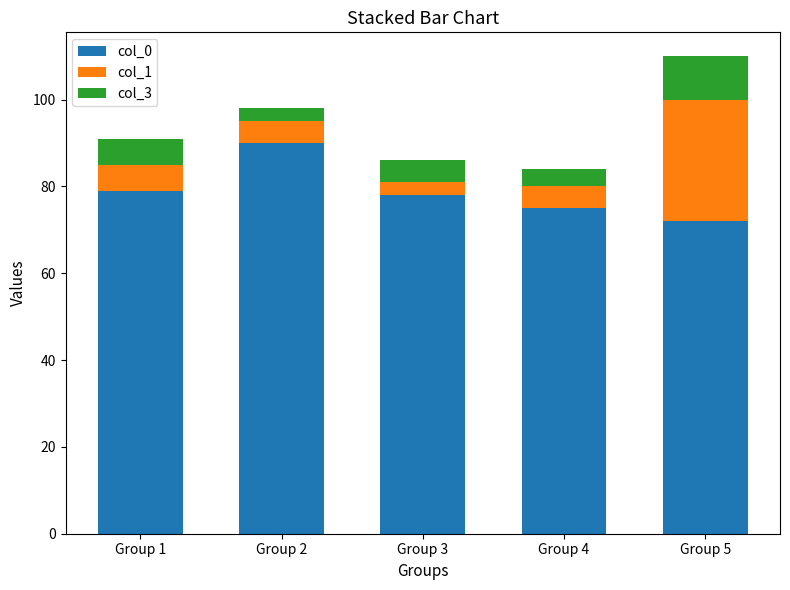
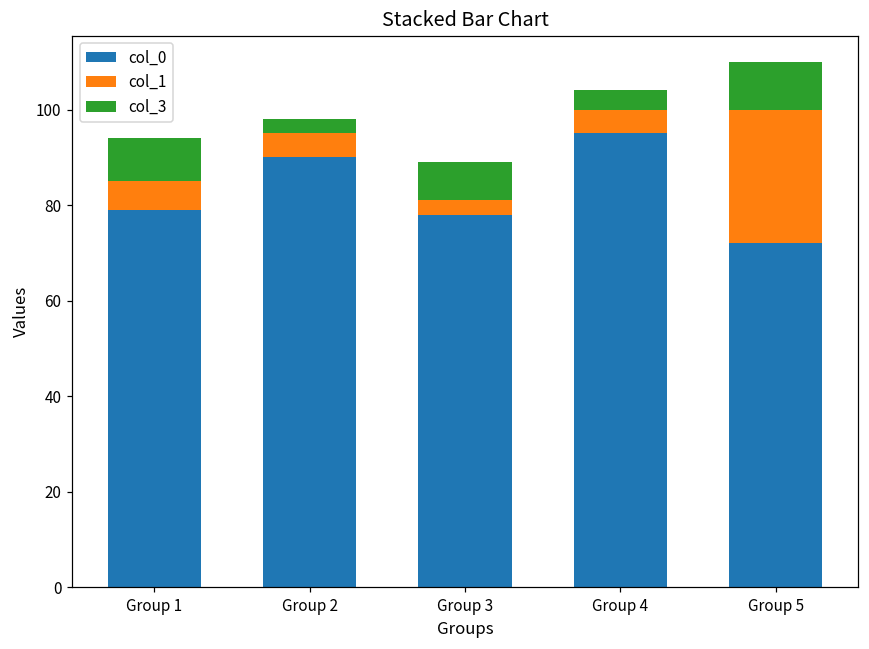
col_3, Group 1: 6 -> 9
col_3, Group 3: 5 -> 8
col_0, Group 4: 75 -> 95
